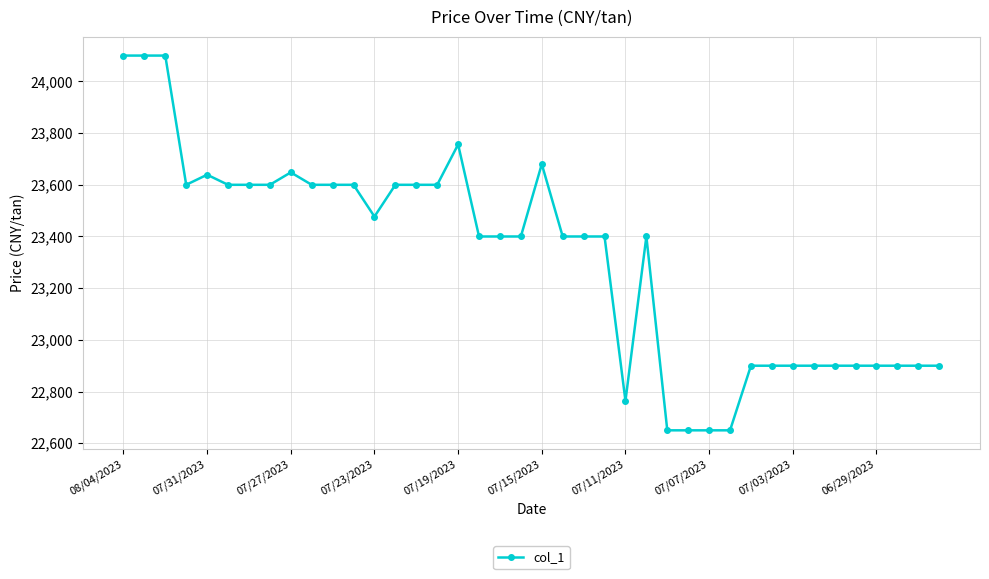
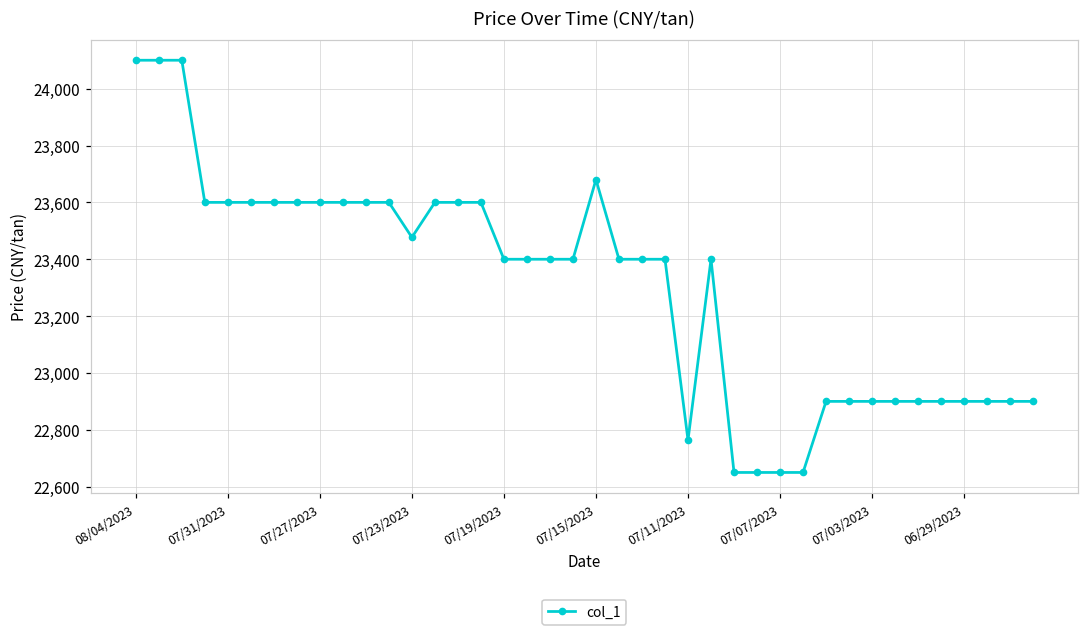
07/31/2023: 23,640 -> 23,600
07/27/2023: 23,650 -> 23,600
07/19/2023: 23,760 -> 23,400
